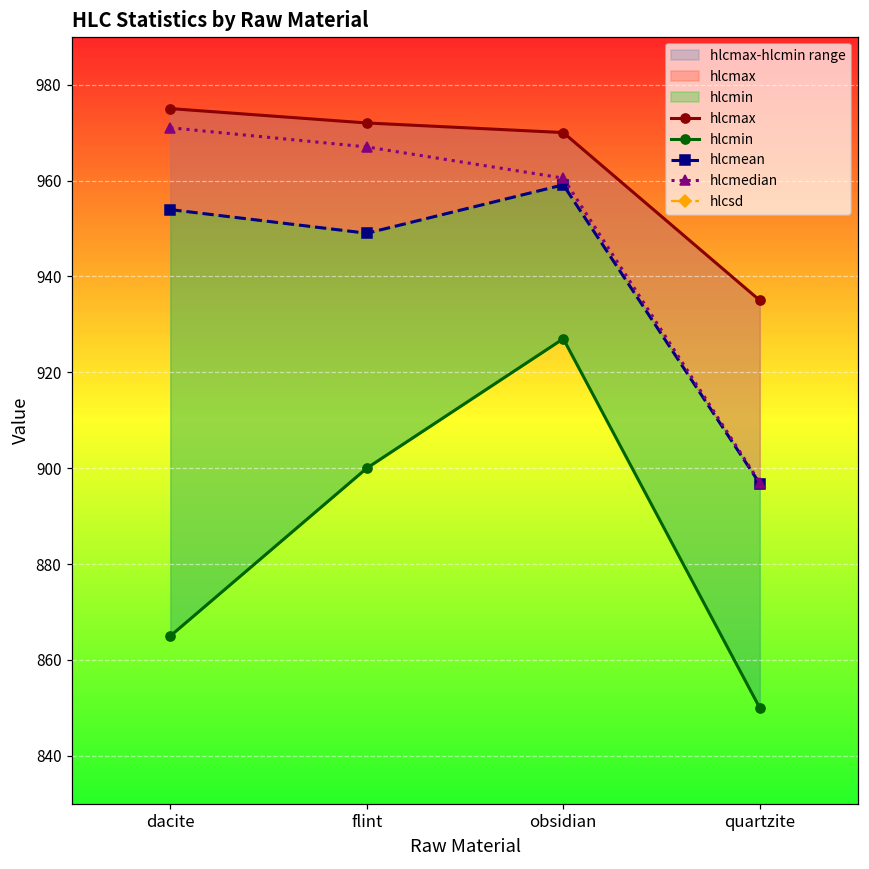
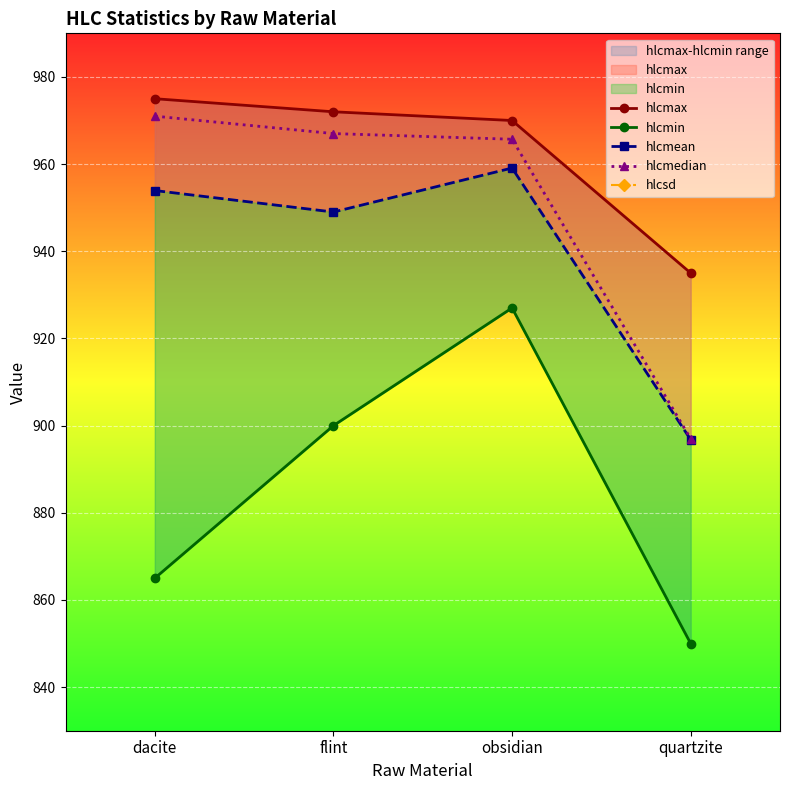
hlcmedian, obsidian: 961 -> 966
